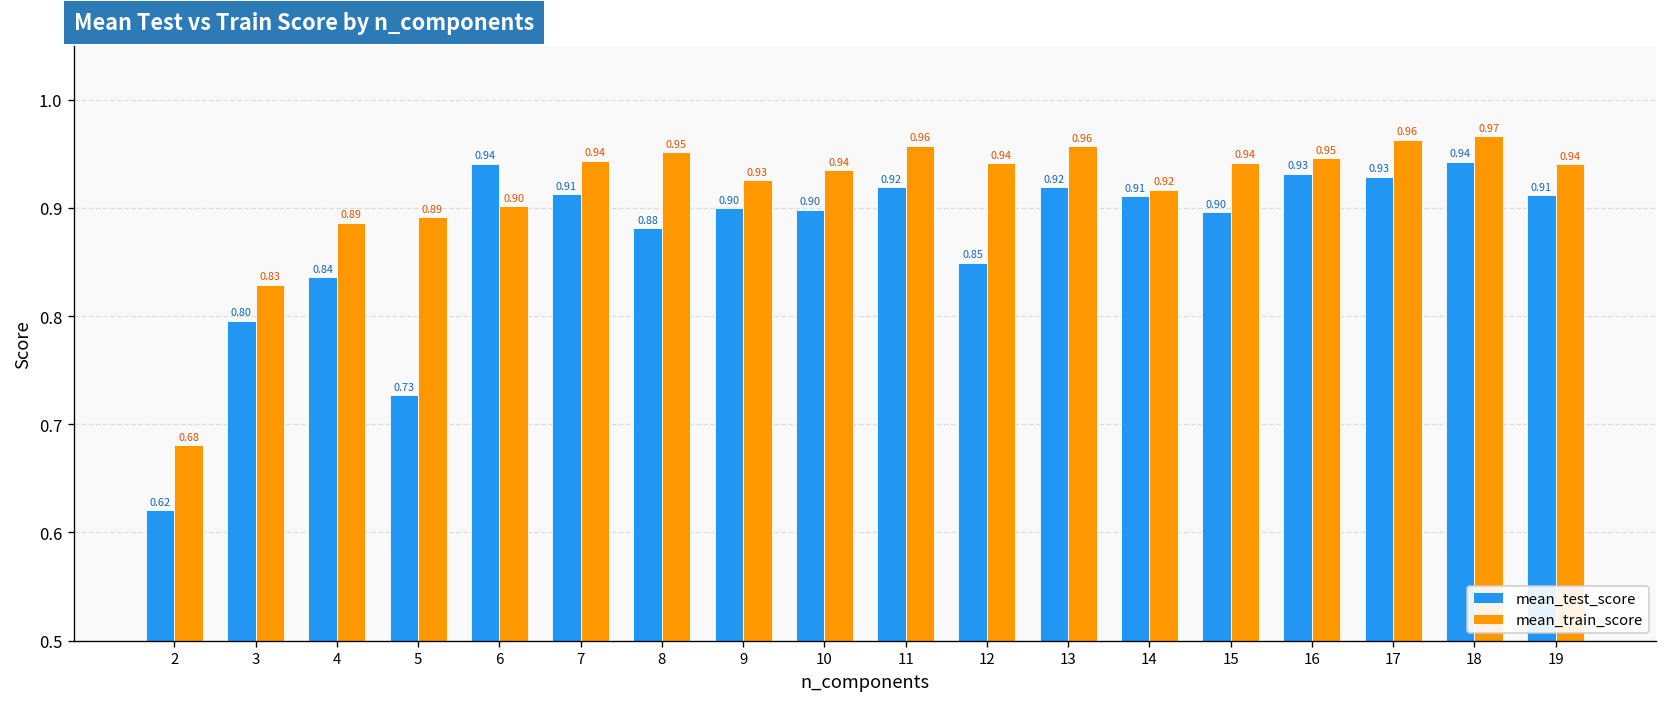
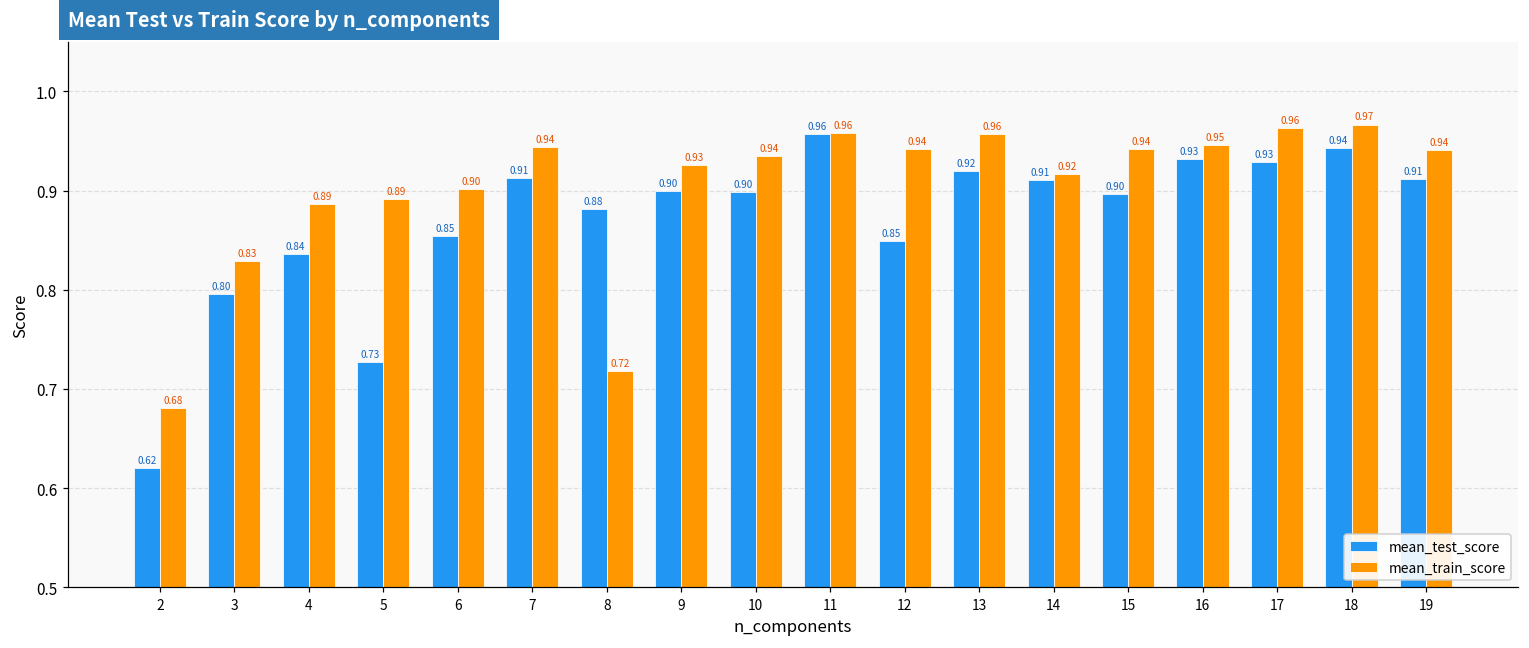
mean_test_score, 6: 0.94 -> 0.85
mean_train_score, 8: 0.95 -> 0.72
mean_test_score, 11: 0.92 -> 0.96
